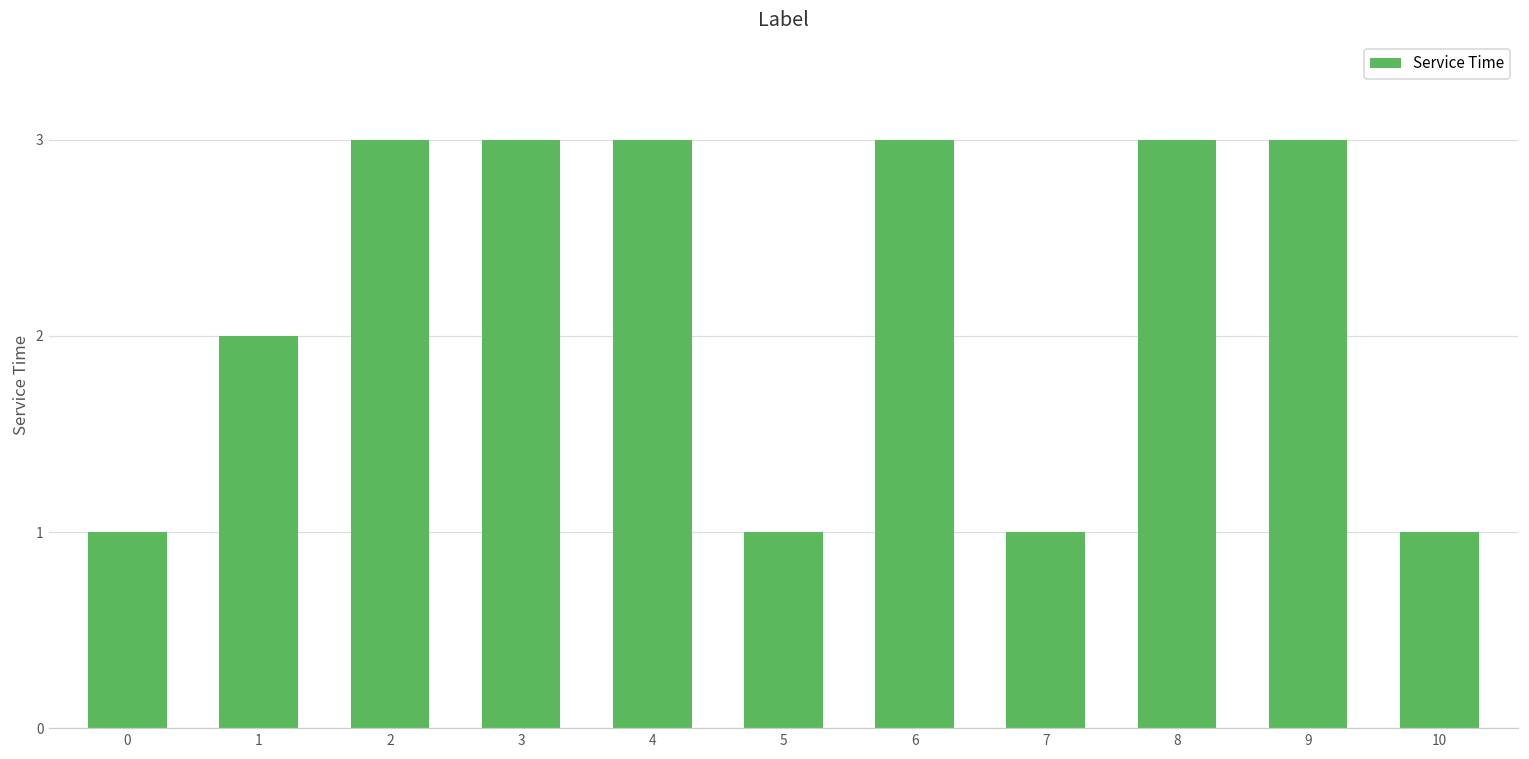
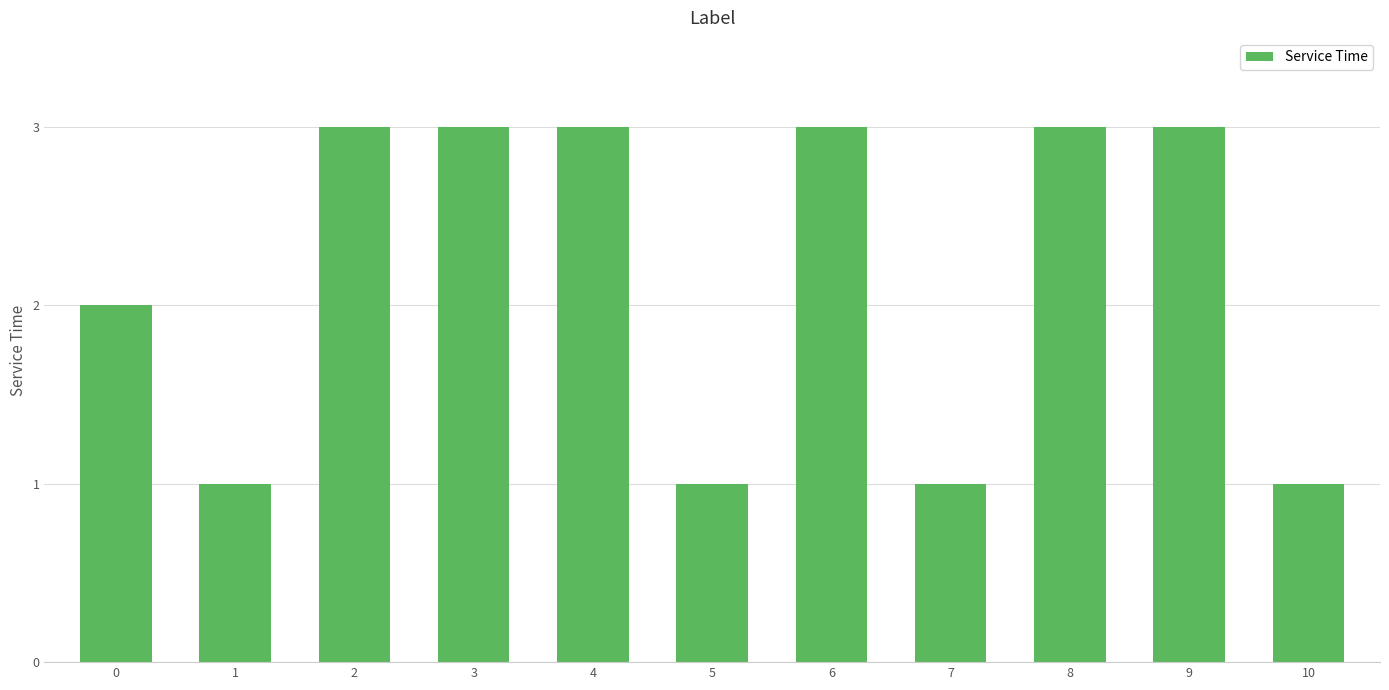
0: 1 -> 2
1: 2 -> 1
